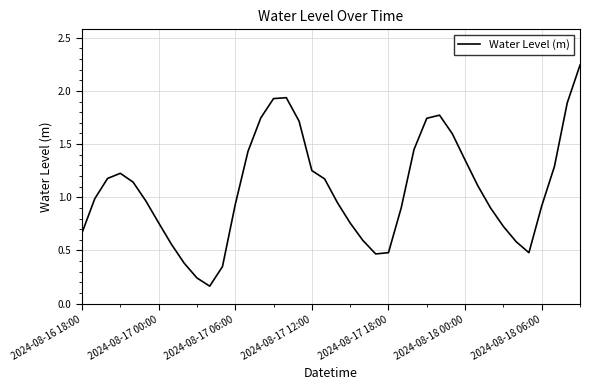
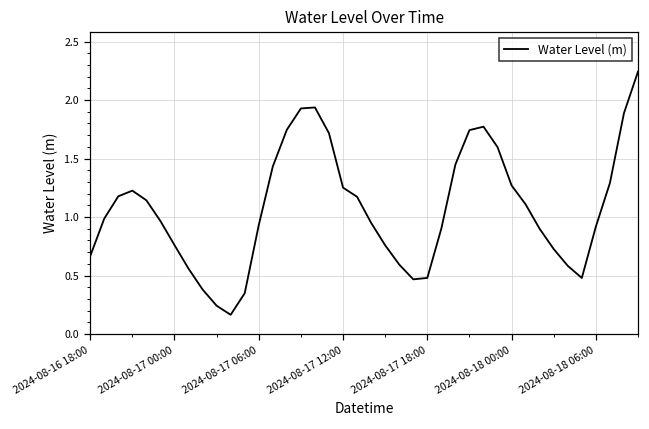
2024-08-18 00:00: 1.35 -> 1.27
